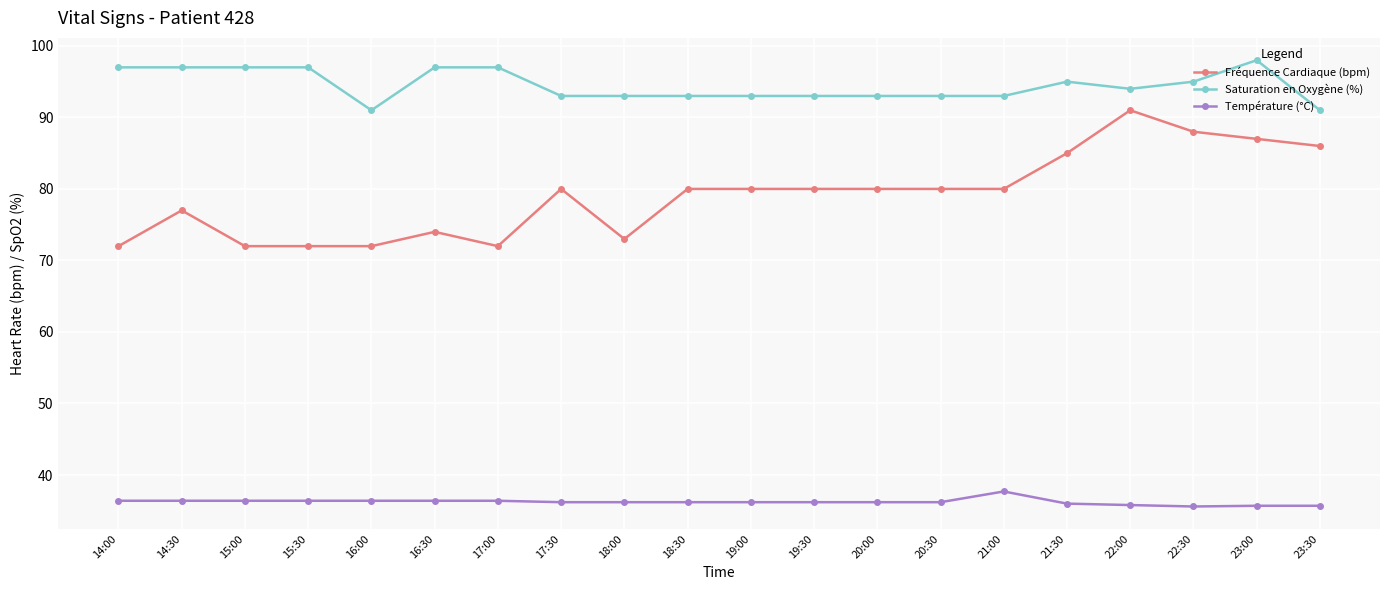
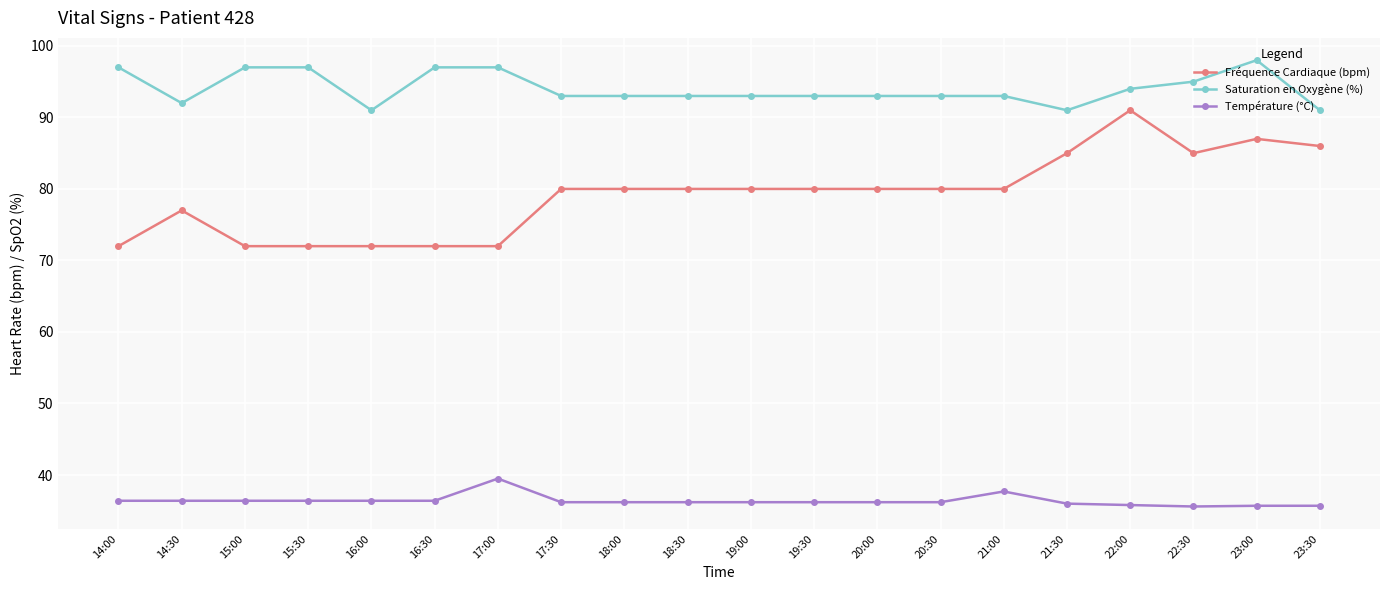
Saturation en Oxygène (%), 14:30: 97 -> 92
Fréquence Cardiaque (bpm), 16:30: 74 -> 72
Température (°C), 17:00: 36 -> 40
Fréquence Cardiaque (bpm), 18:00: 73 -> 80
Saturation en Oxygène (%), 21:30: 95 -> 91
Fréquence Cardiaque (bpm), 22:30: 88 -> 85
